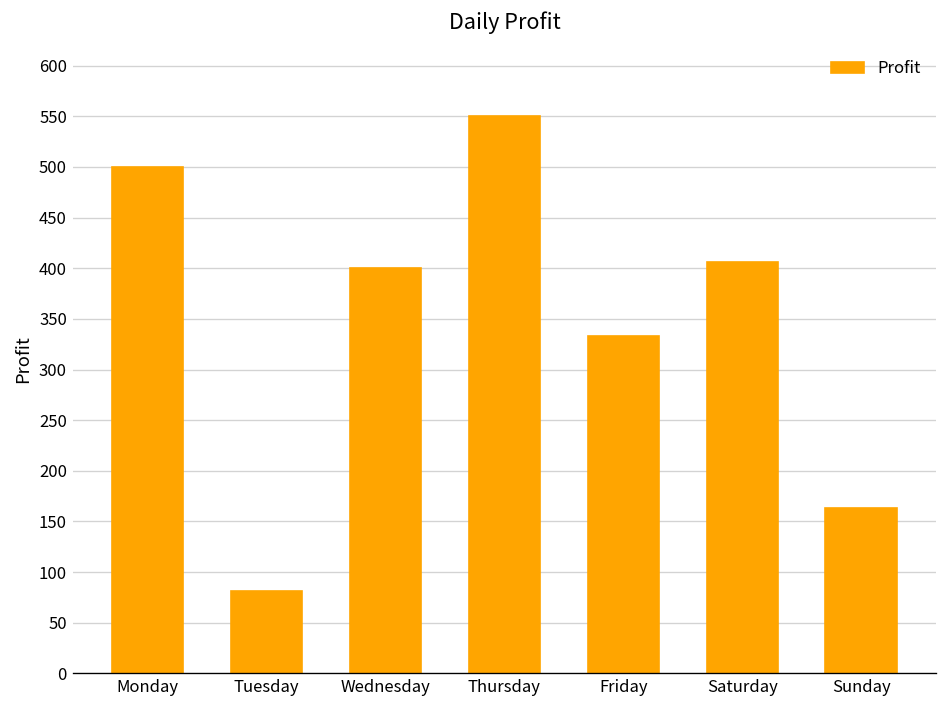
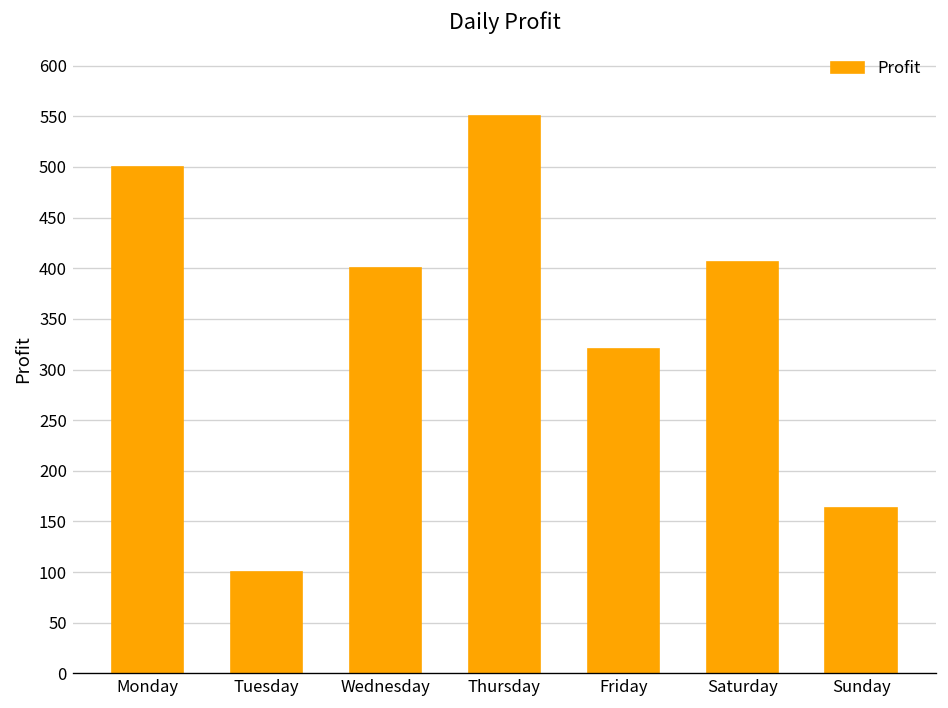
Tuesday: 80 -> 100
Friday: 330 -> 320
